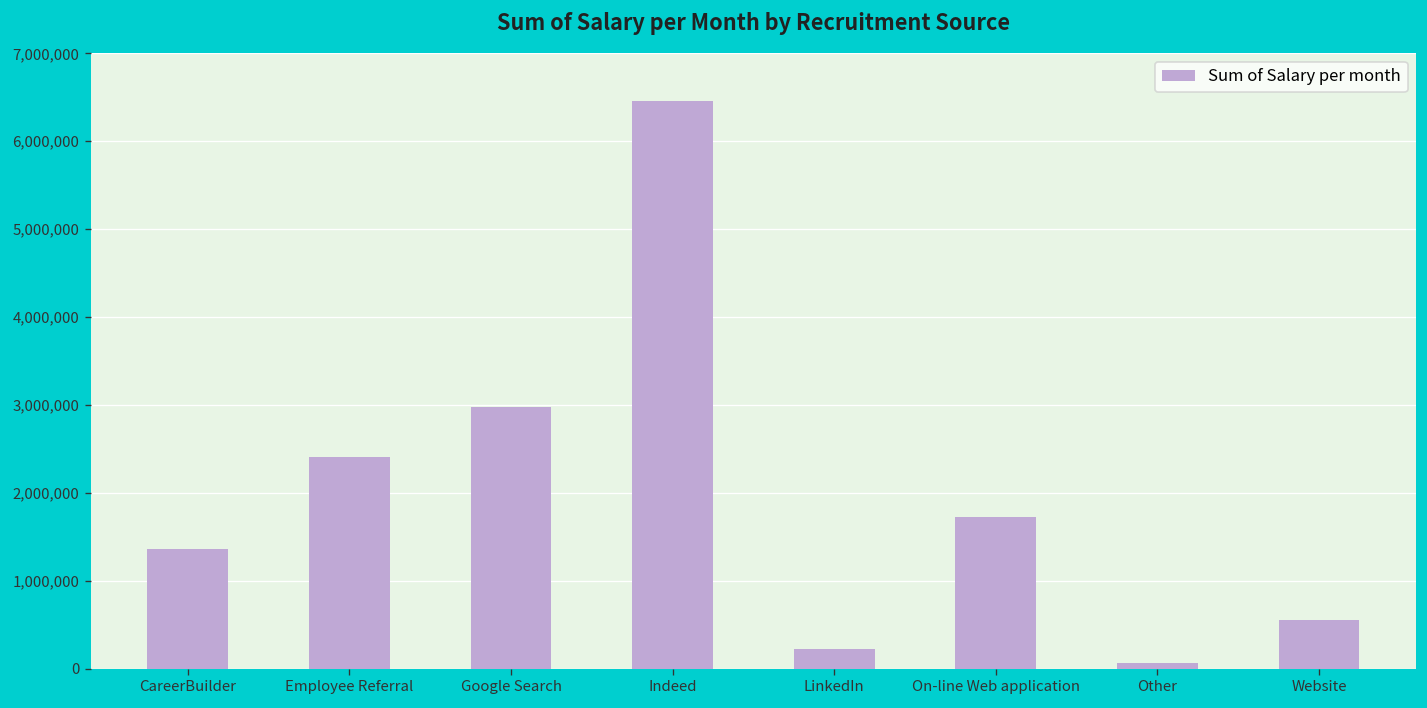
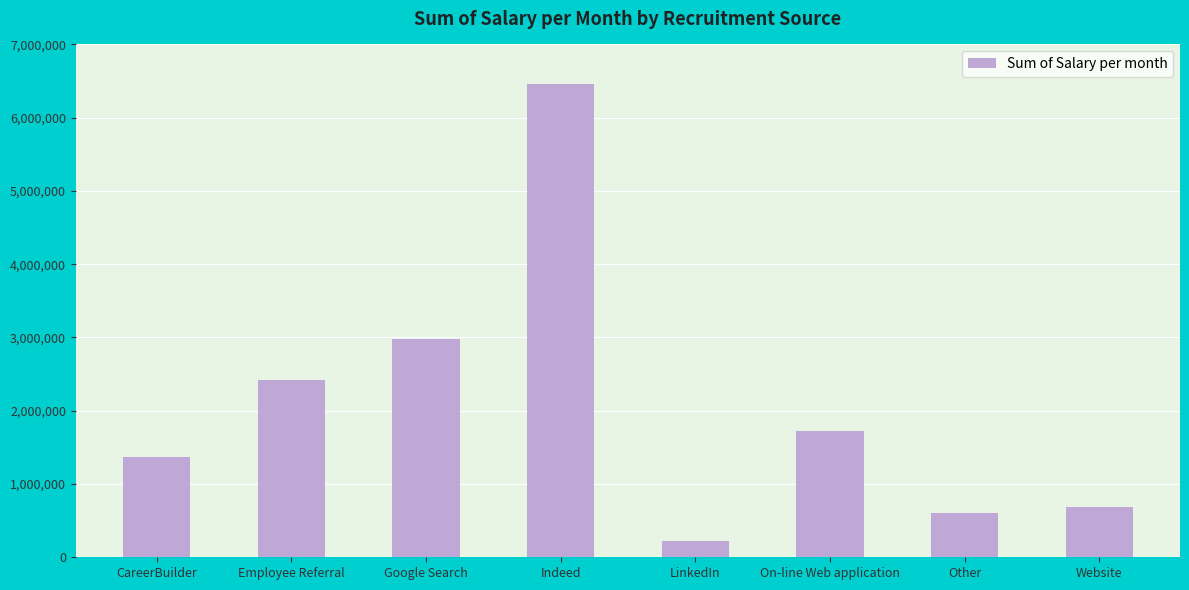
Other: 100,000 -> 600,000
Website: 600,000 -> 700,000
